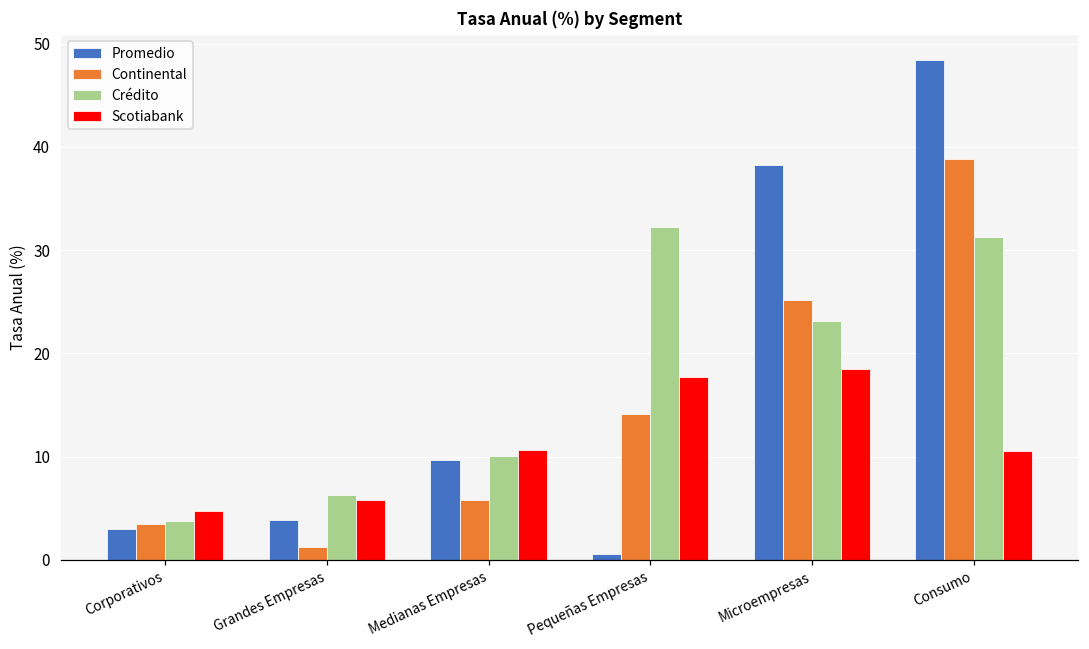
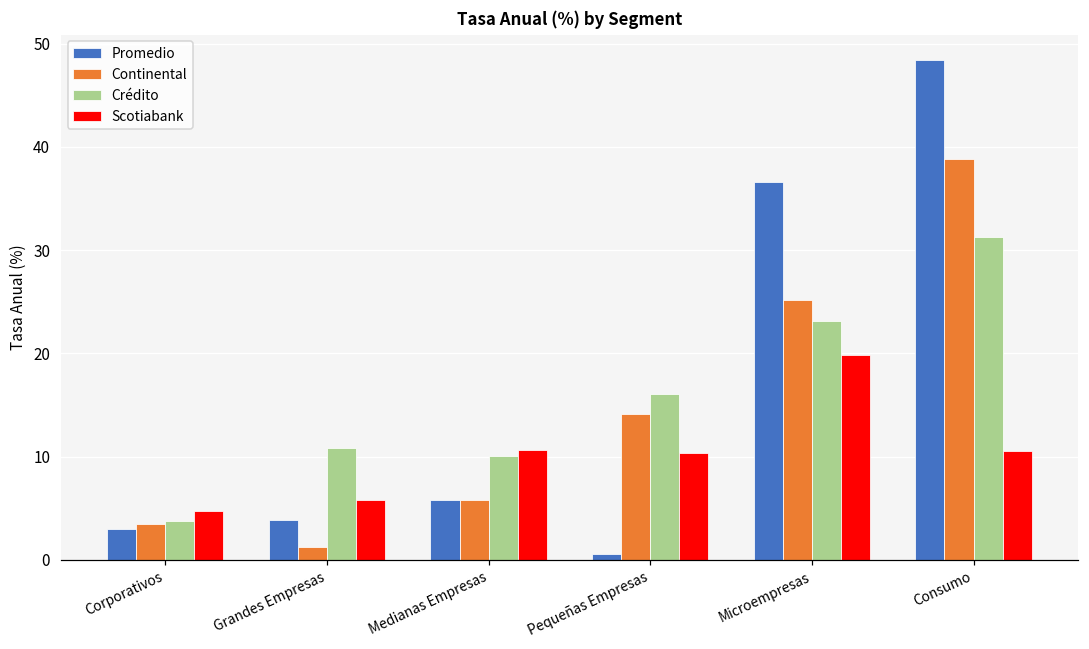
Crédito, Grandes Empresas: 6 -> 11
Promedio, Medianas Empresas: 10 -> 6
Crédito, Pequeñas Empresas: 32 -> 16
Scotiabank, Pequeñas Empresas: 18 -> 10
Promedio, Microempresas: 38 -> 37
Scotiabank, Microempresas: 19 -> 20
